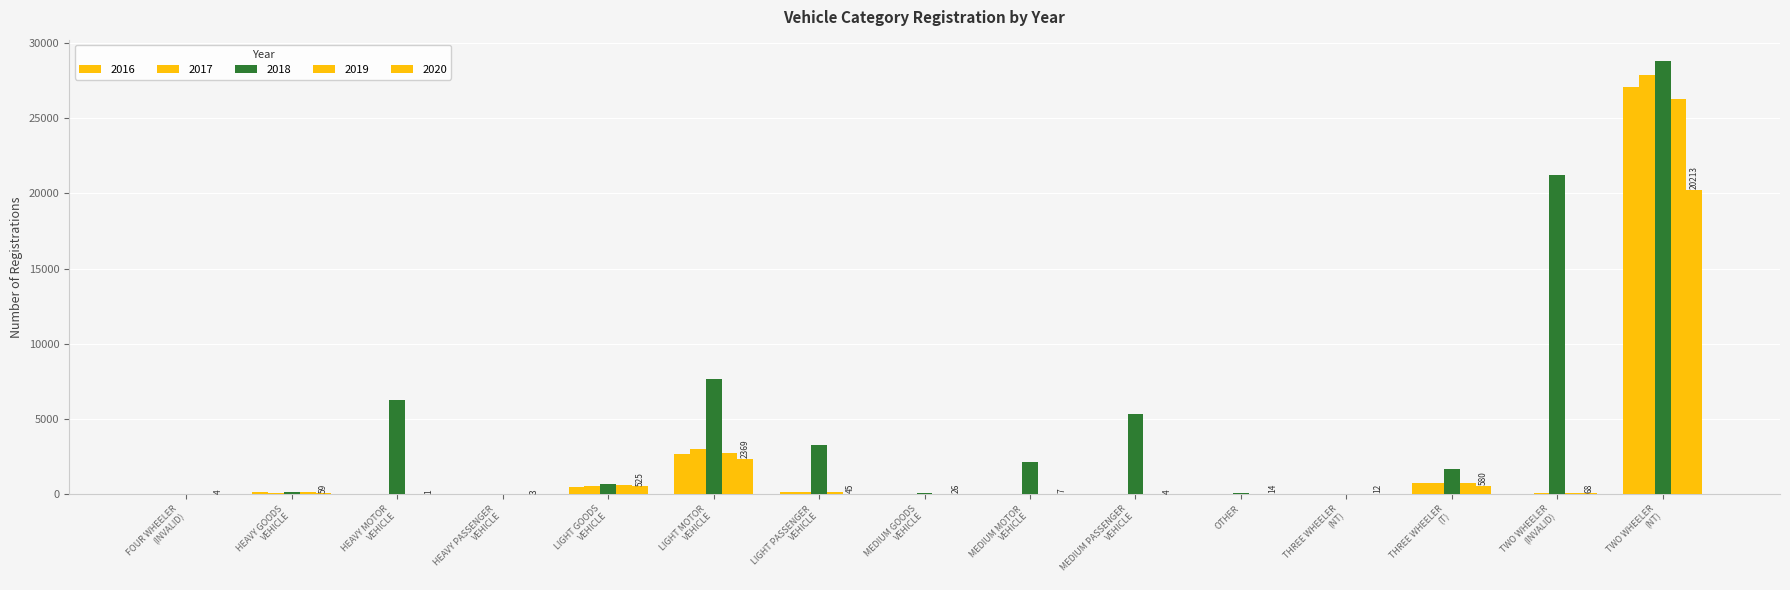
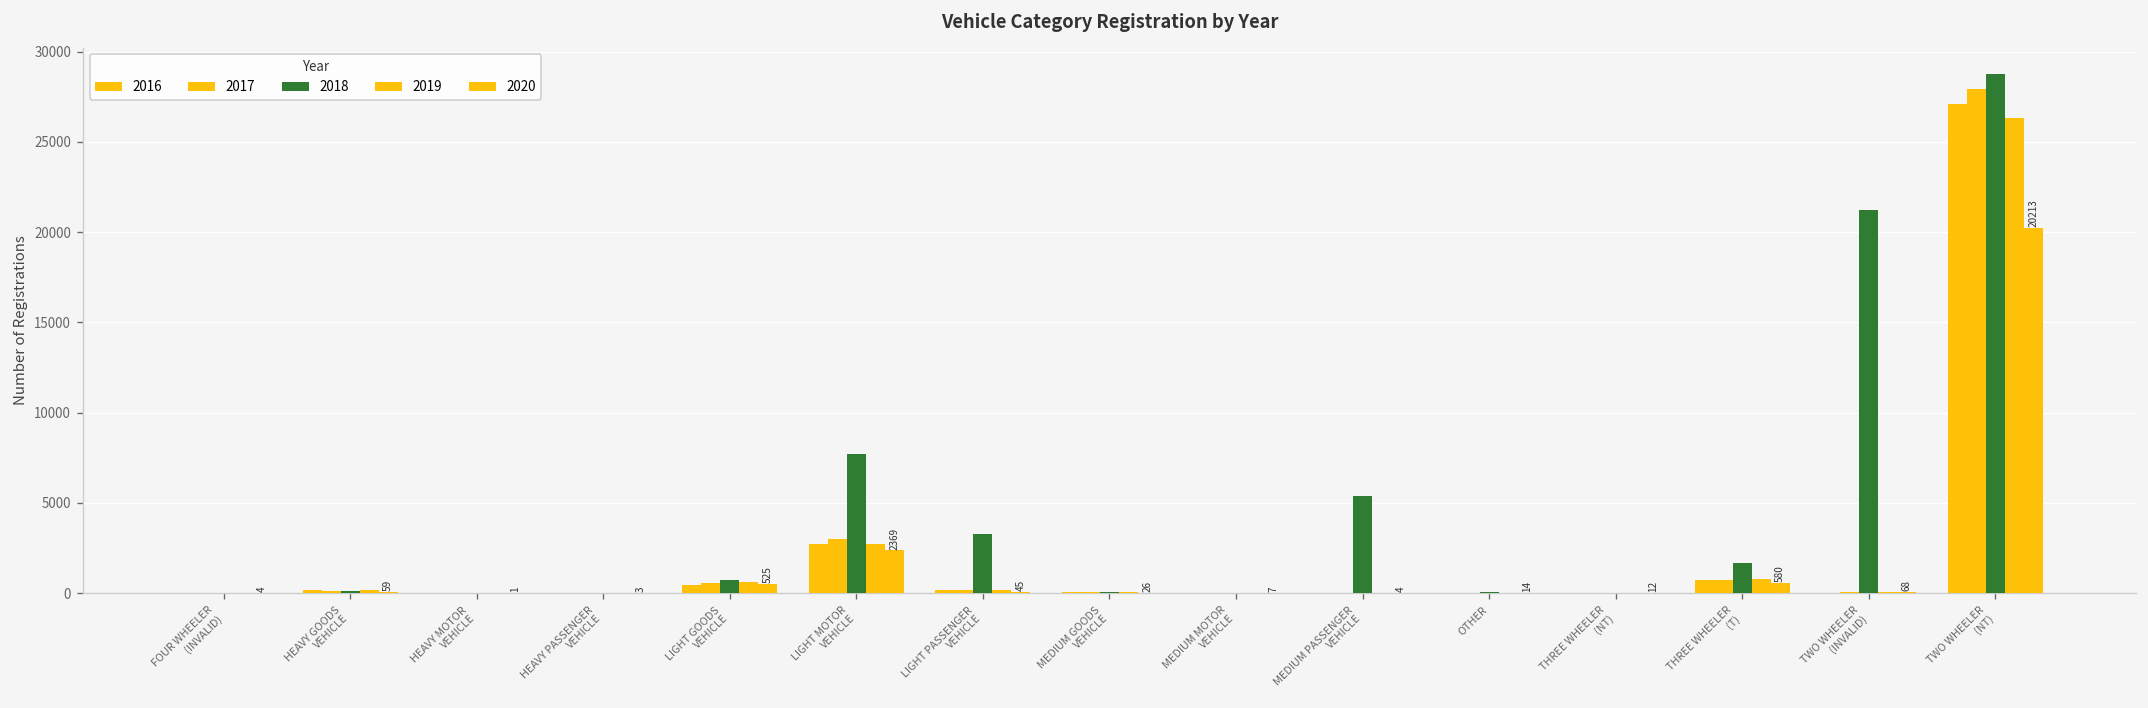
2018, HEAVY MOTOR VEHICLE: 6300 -> 0
2018, MEDIUM MOTOR VEHICLE: 2200 -> 0
